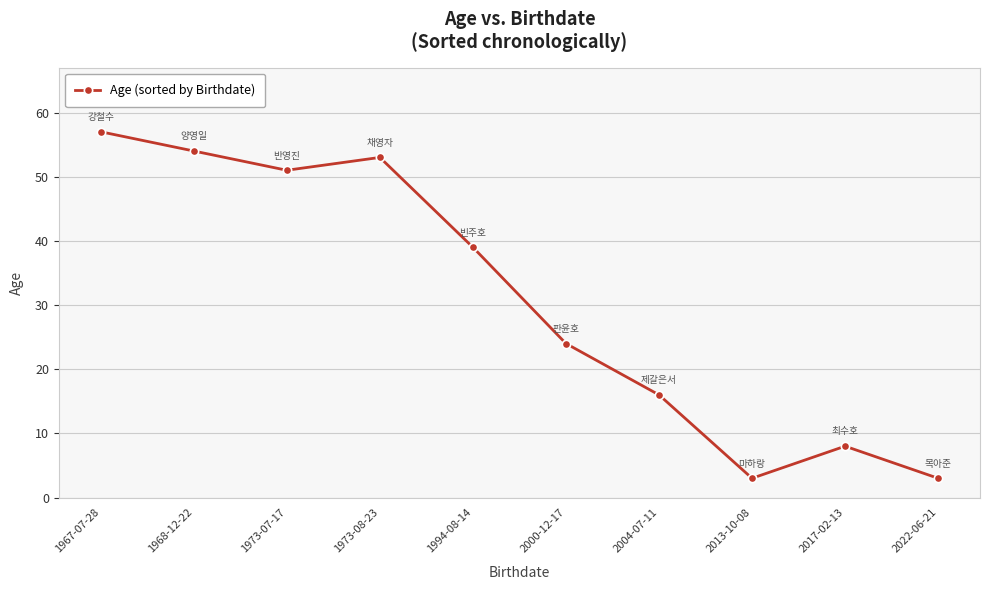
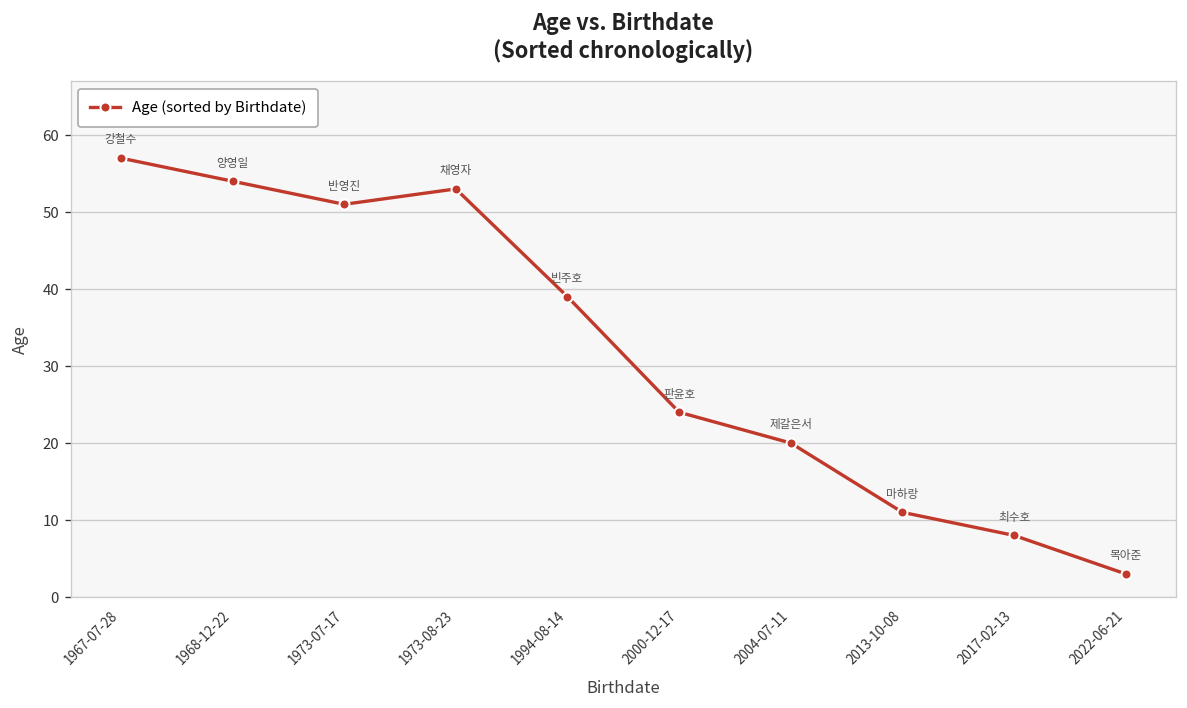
2004-07-11: 16 -> 20
2013-10-08: 3 -> 11
